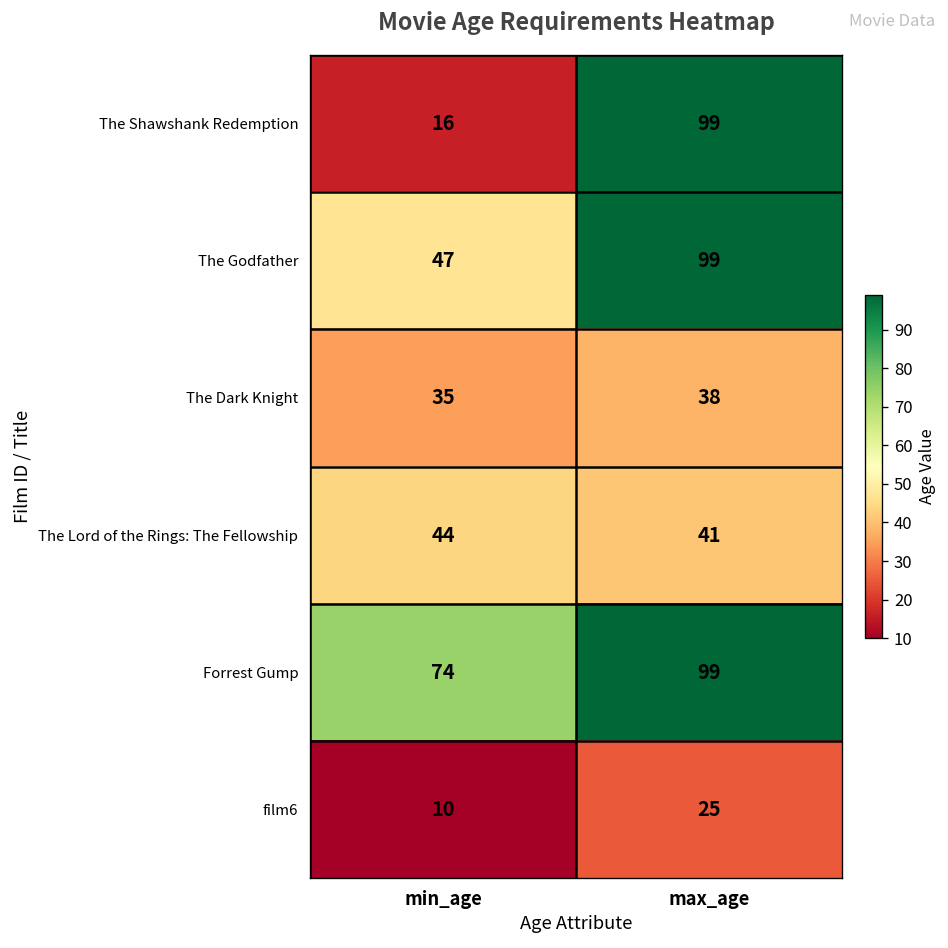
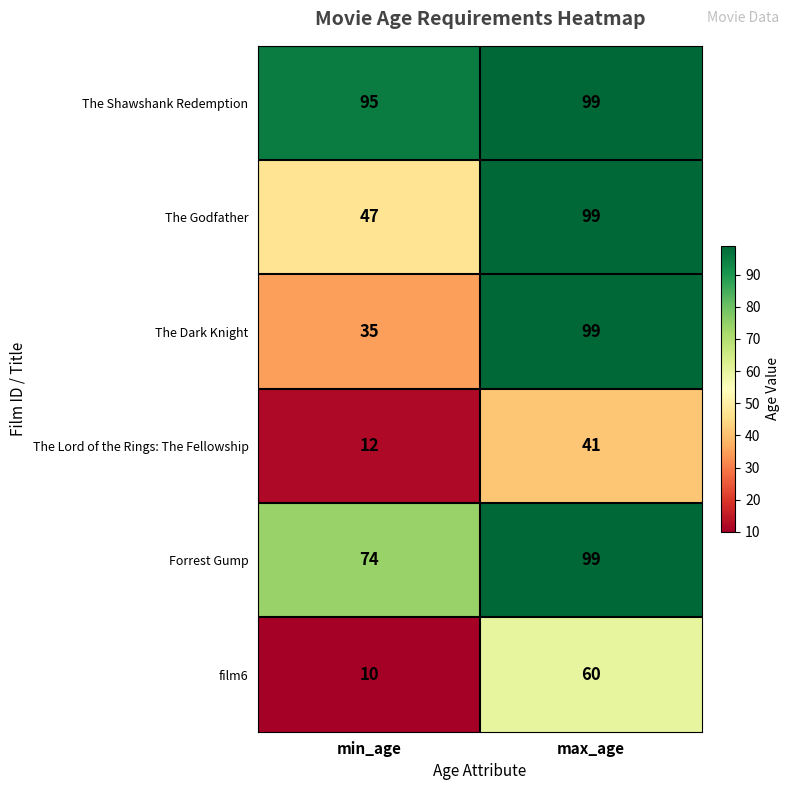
The Shawshank Redemption, min_age: 16 -> 95
The Dark Knight, max_age: 38 -> 99
The Lord of the Rings: The Fellowship, min_age: 44 -> 12
film6, max_age: 25 -> 60
